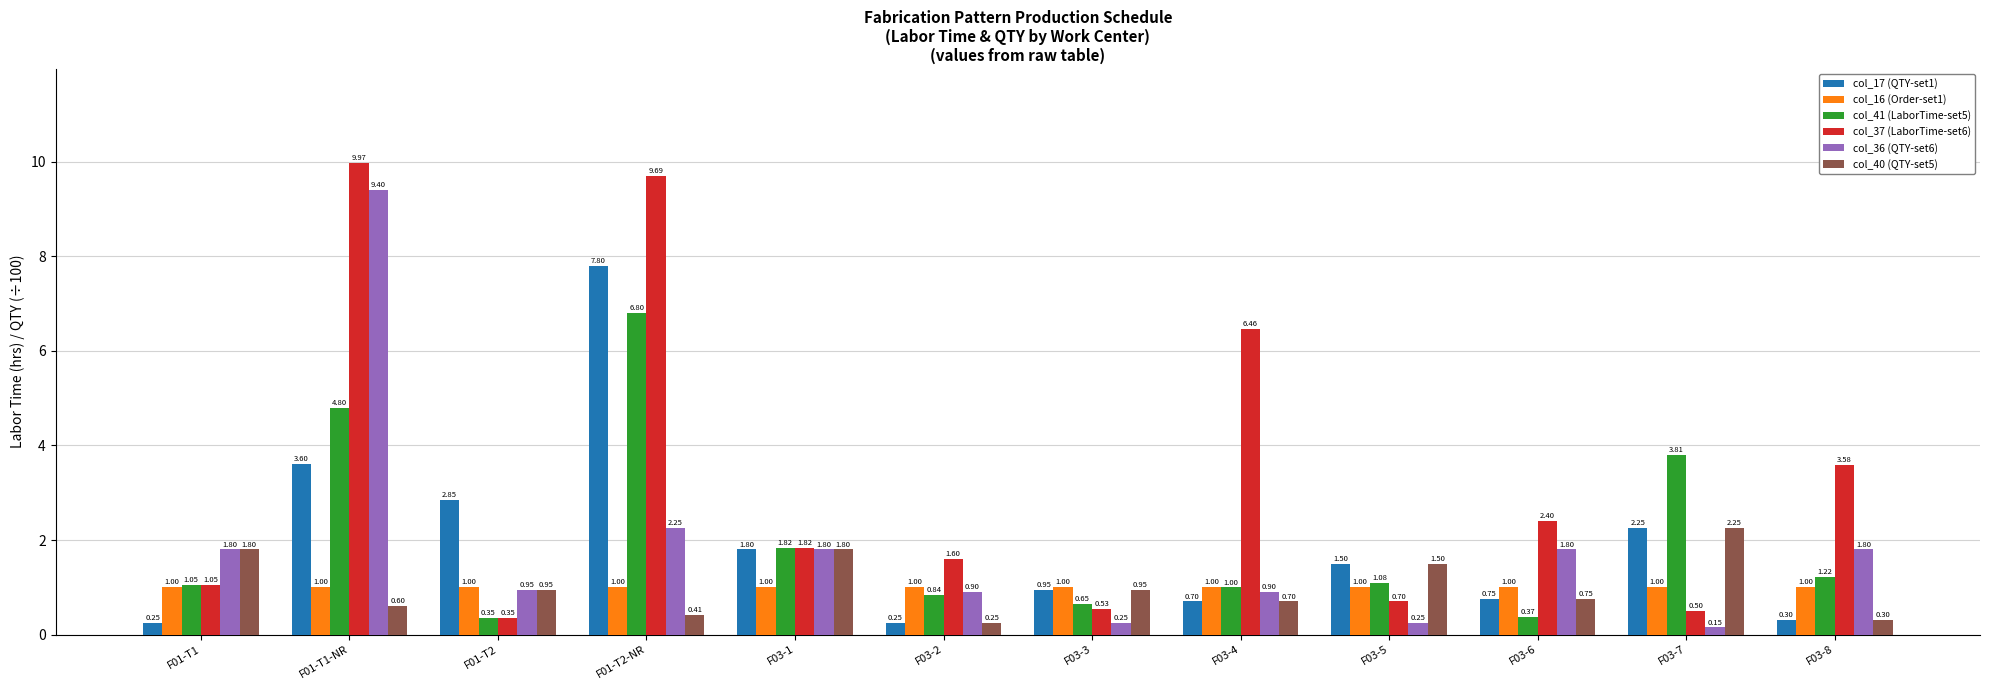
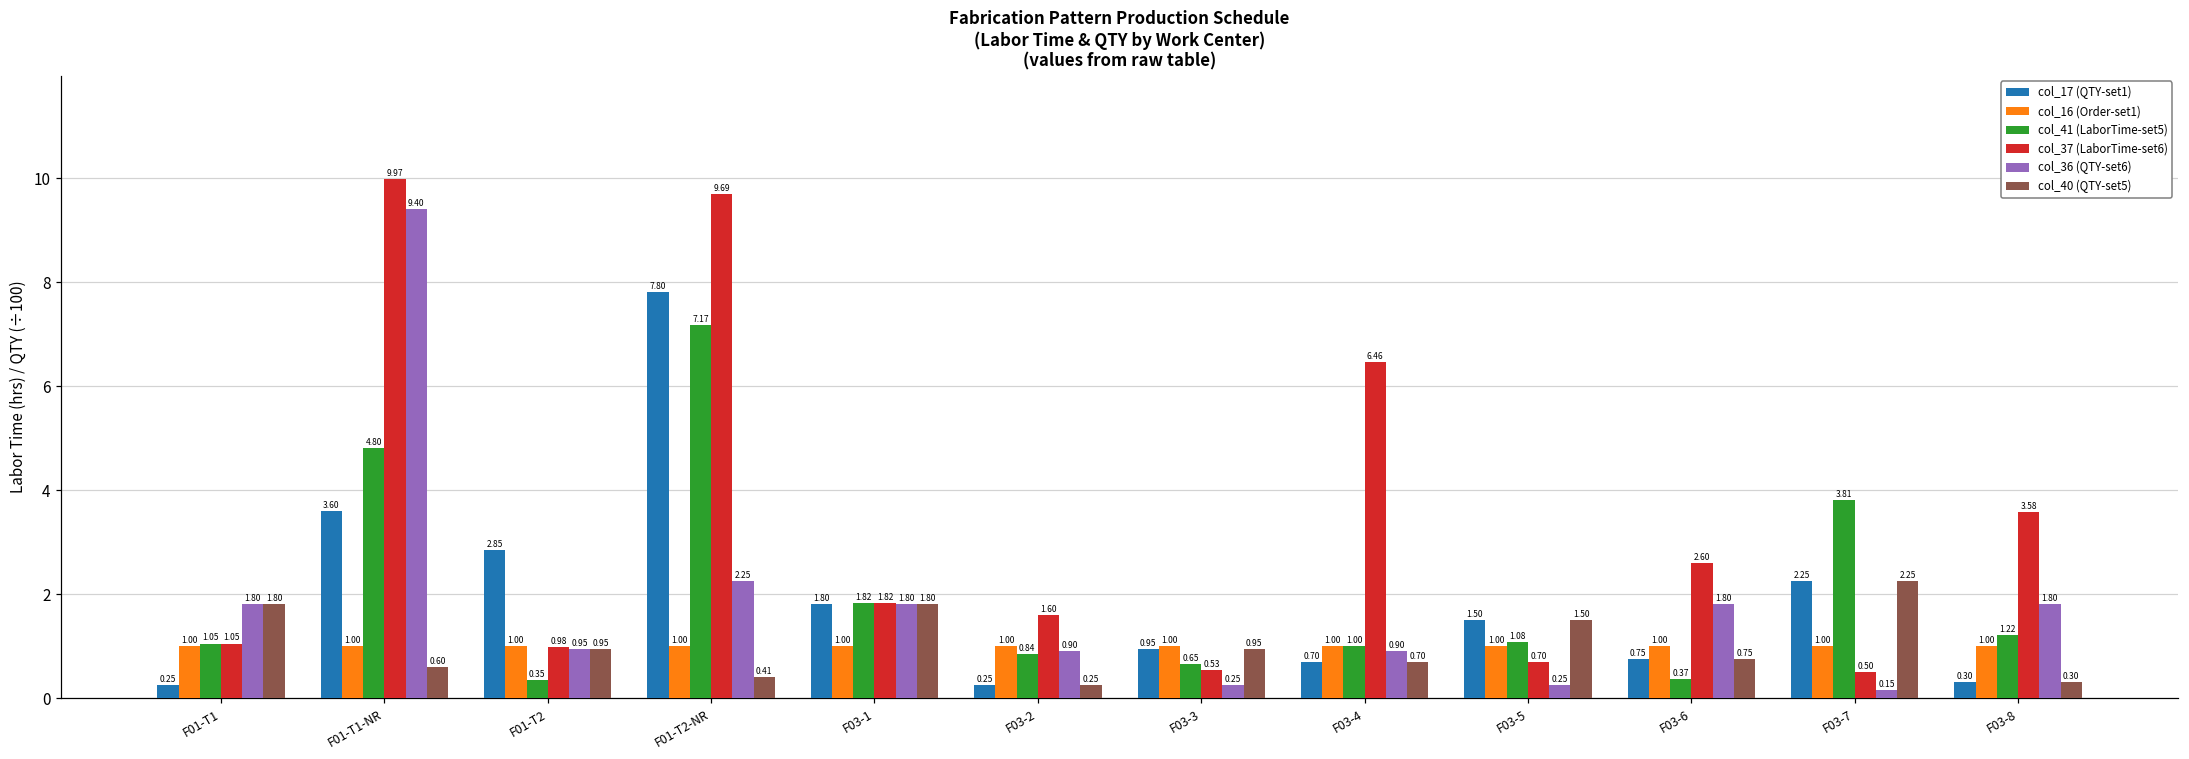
col_37 (LaborTime-set6), F01-T2: 0.35 -> 0.98
col_41 (LaborTime-set5), F01-T2-NR: 6.80 -> 7.17
col_37 (LaborTime-set6), F03-6: 2.40 -> 2.60
